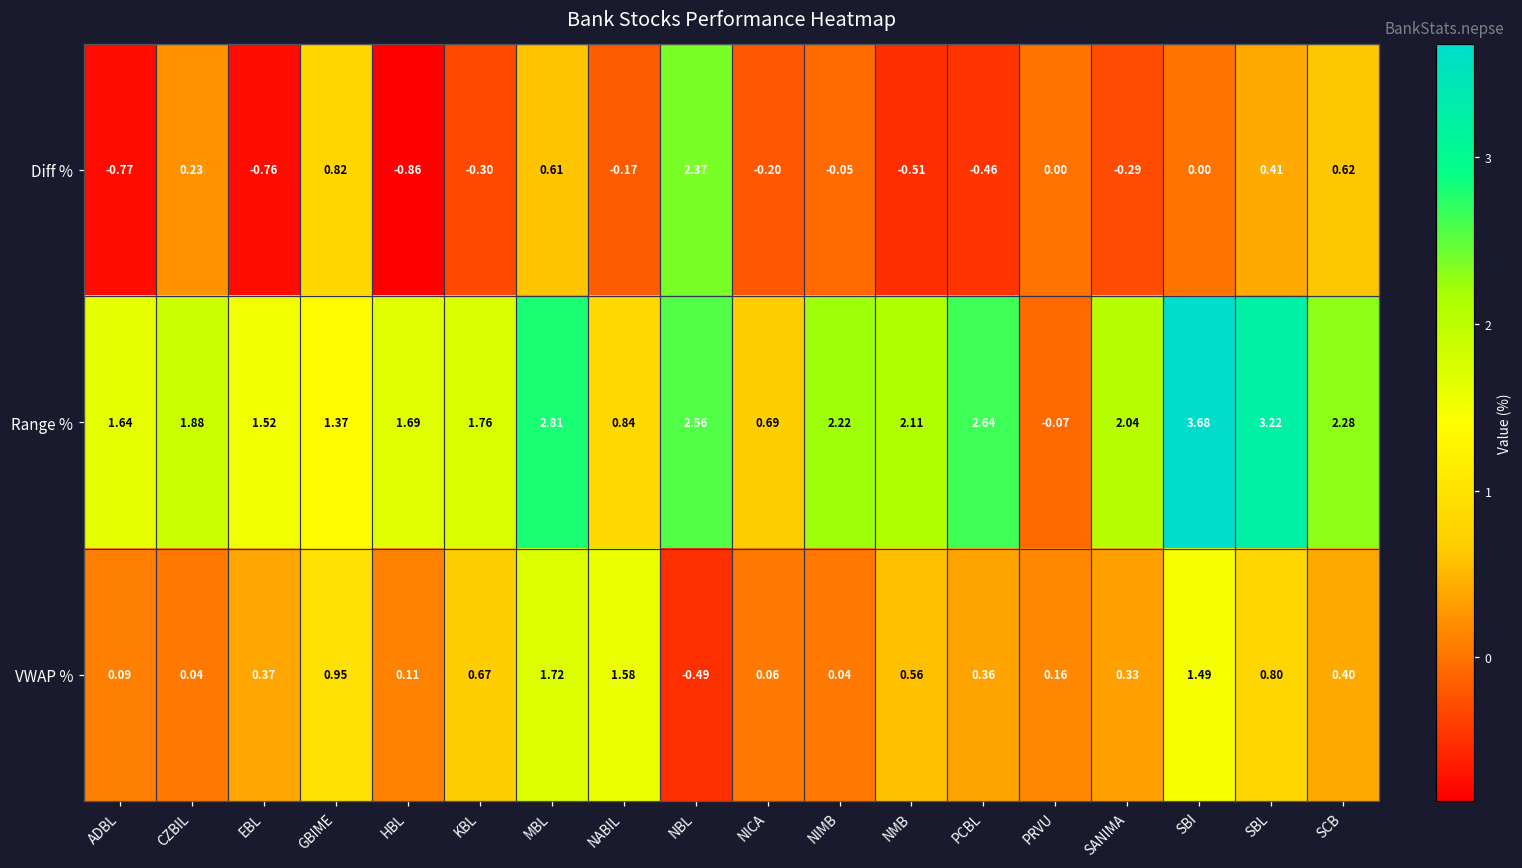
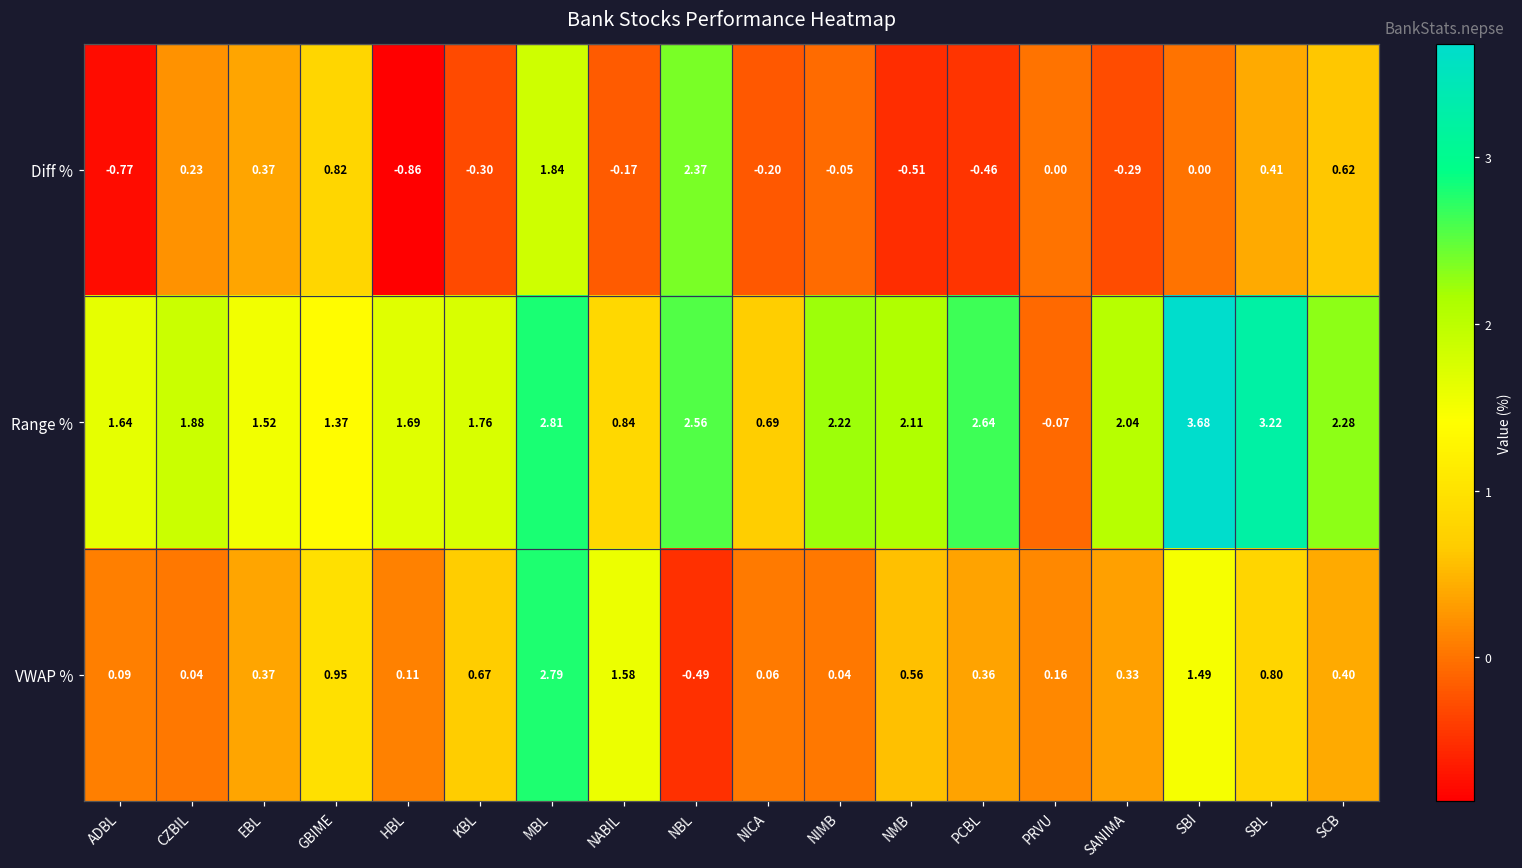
Diff %, EBL: -0.76 -> 0.37
Diff %, MBL: 0.61 -> 1.84
VWAP %, MBL: 1.72 -> 2.79
